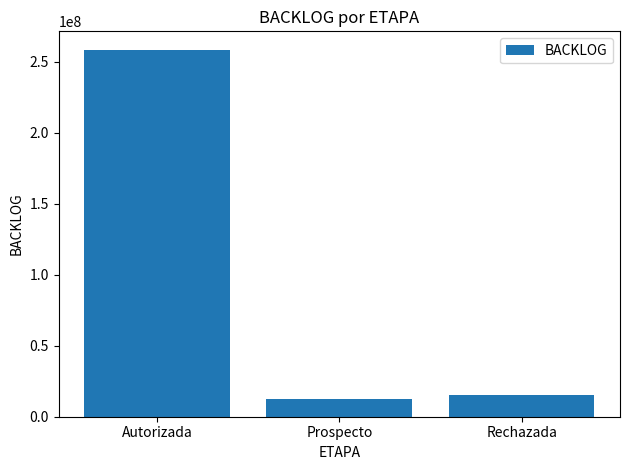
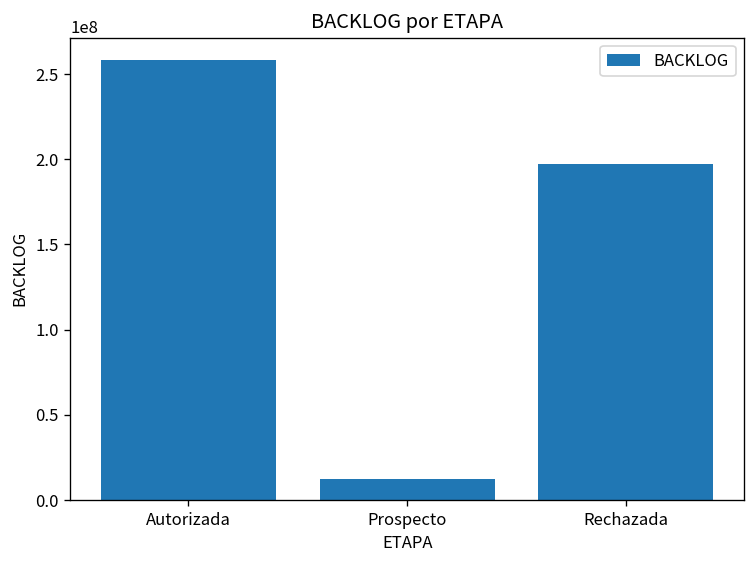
Rechazada: 16000000 -> 197000000
